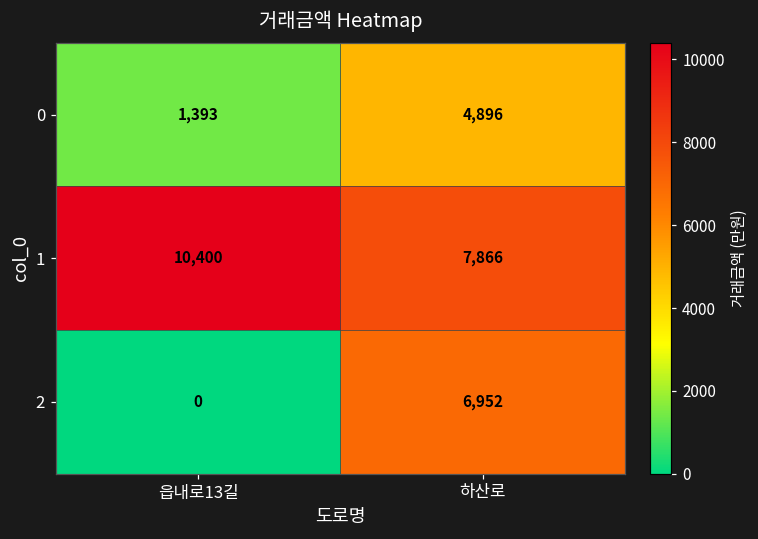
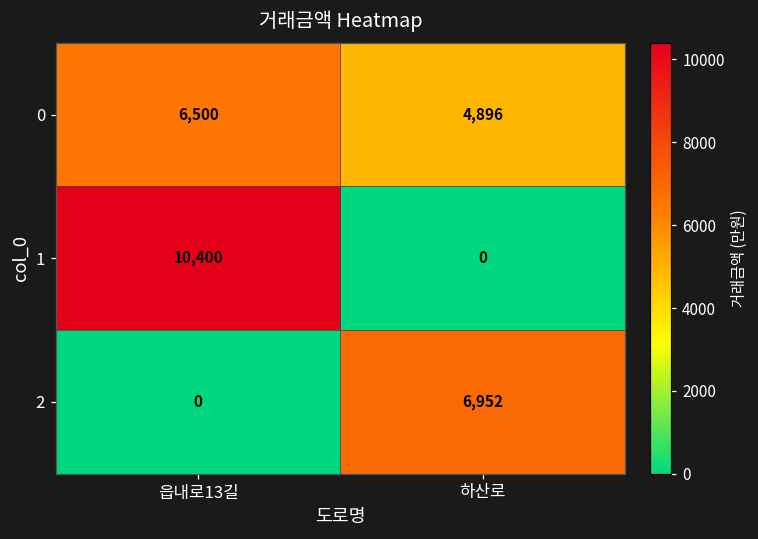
0, 읍내로13길: 1,393 -> 6,500
1, 하산로: 7,866 -> 0
